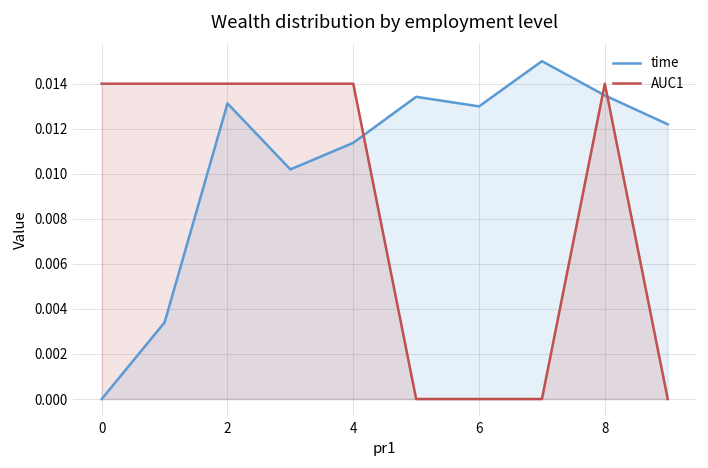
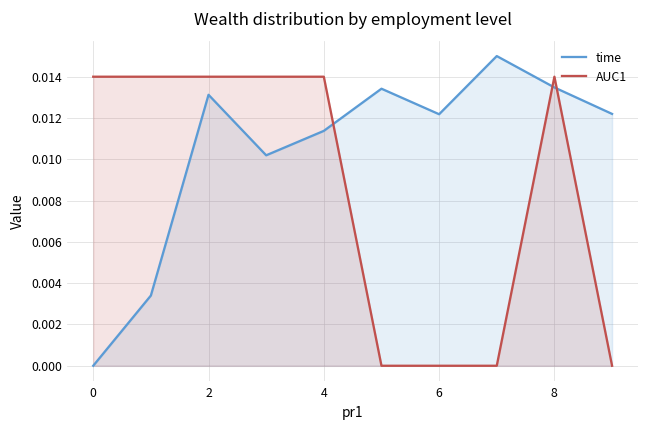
time, 6: 0.0130 -> 0.0122
